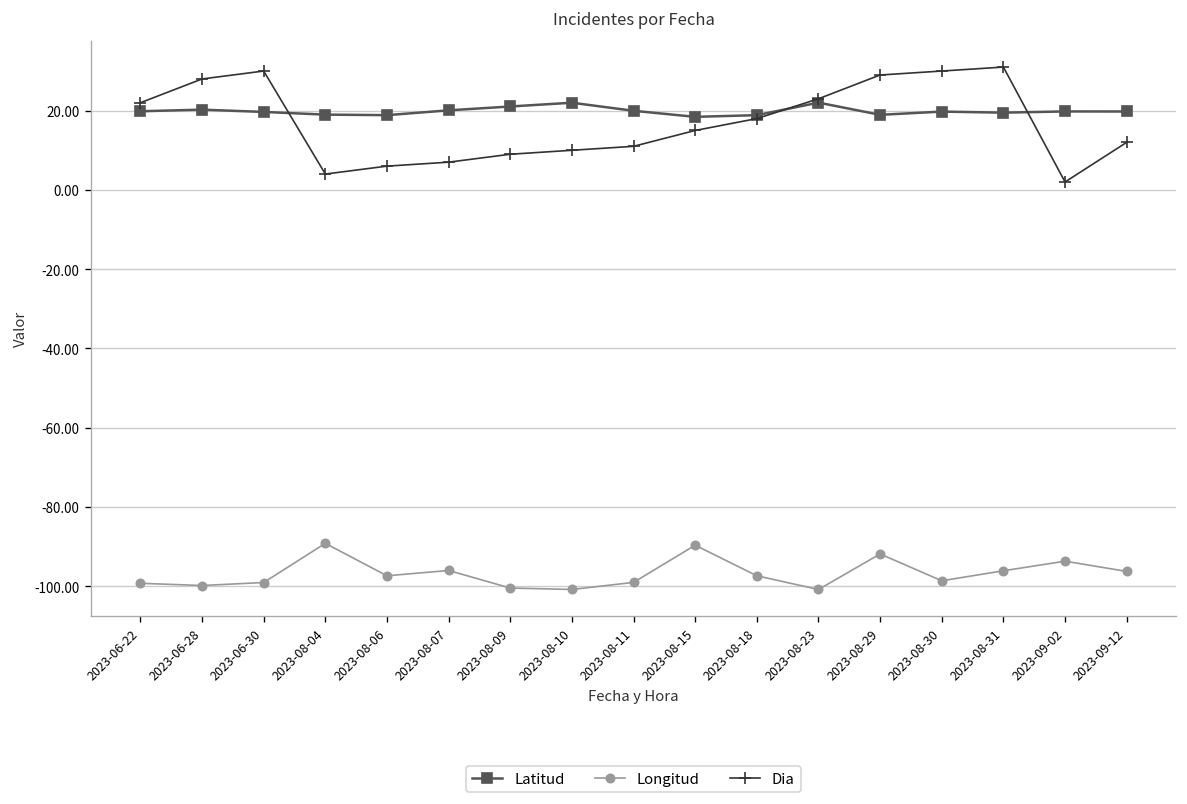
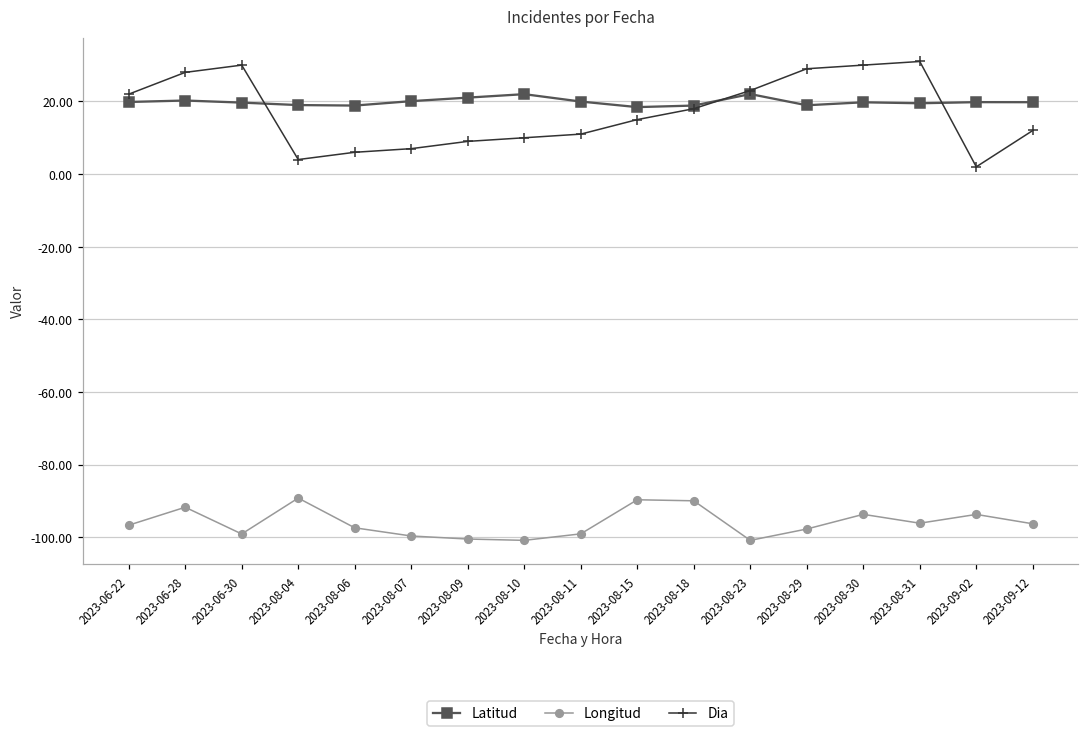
Longitud, 2023-06-22: -99 -> -97
Longitud, 2023-06-28: -100 -> -92
Longitud, 2023-08-07: -96 -> -100
Longitud, 2023-08-18: -97 -> -90
Longitud, 2023-08-29: -92 -> -98
Longitud, 2023-08-30: -99 -> -94
